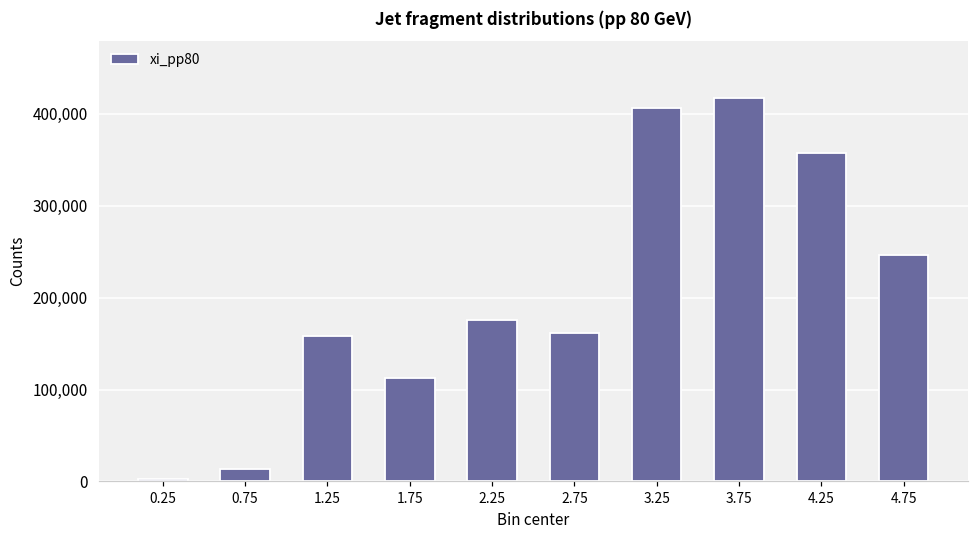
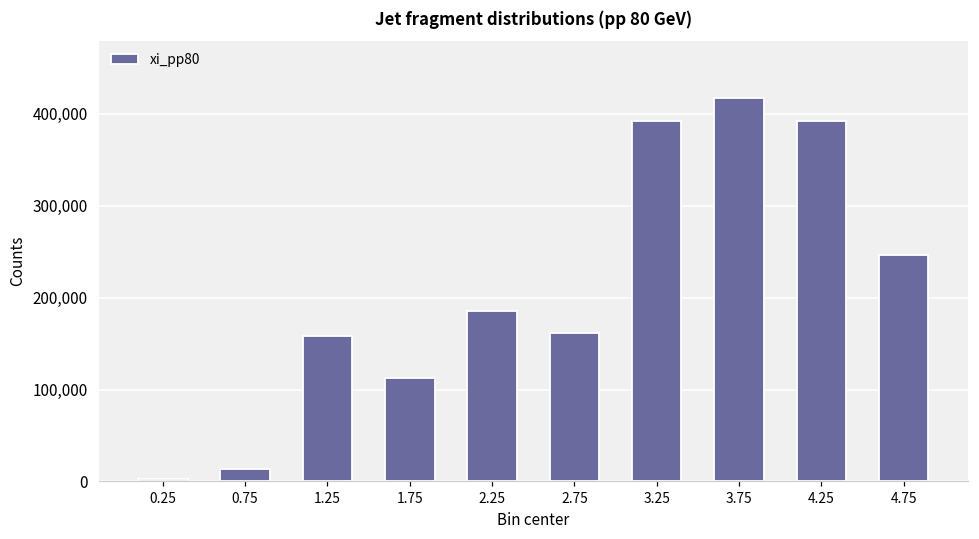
2.25: 180,000 -> 190,000
3.25: 410,000 -> 390,000
4.25: 360,000 -> 390,000
